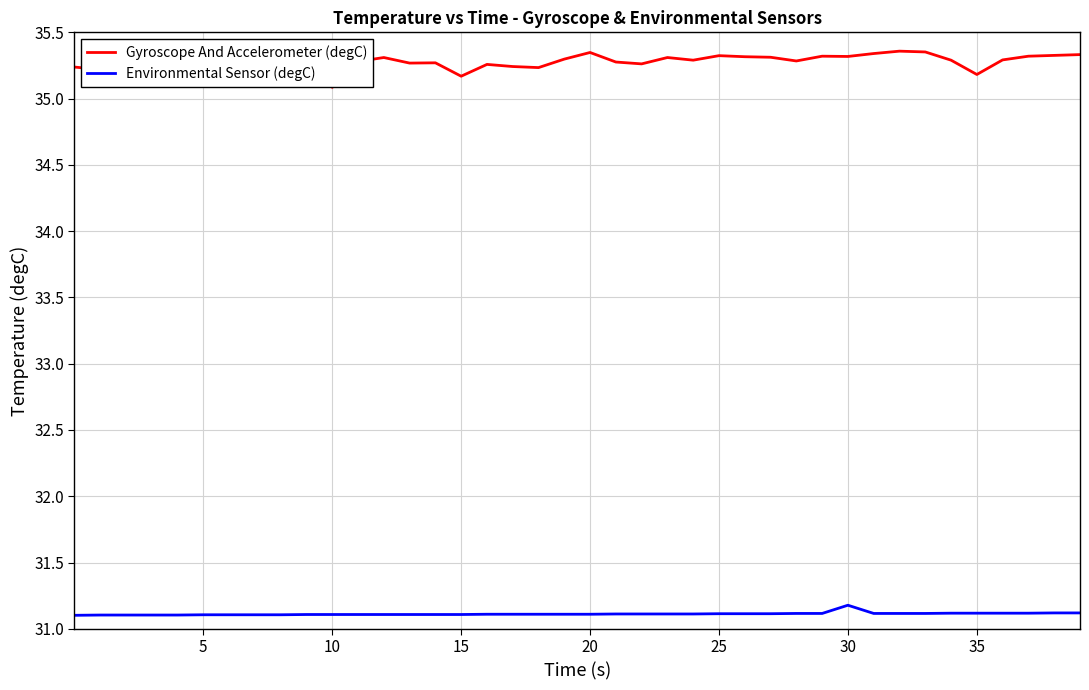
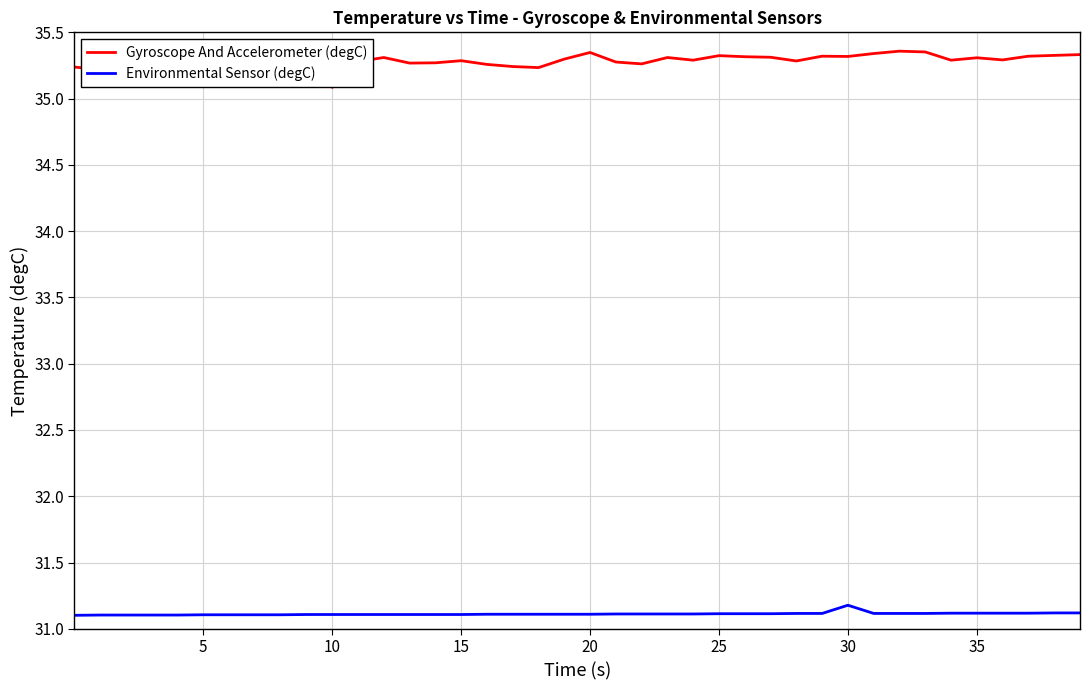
Gyroscope And Accelerometer (degC), 15: 35.17 -> 35.29
Gyroscope And Accelerometer (degC), 35: 35.18 -> 35.31
